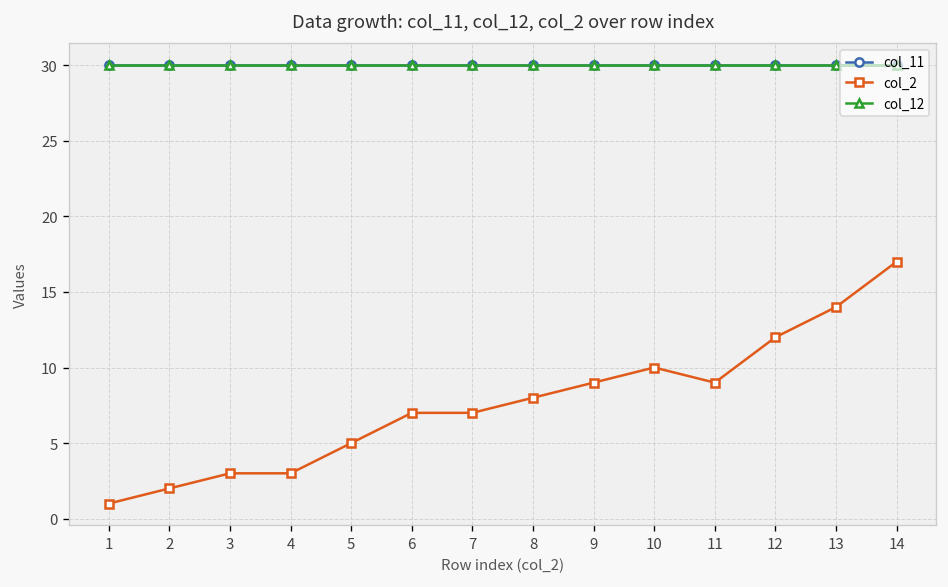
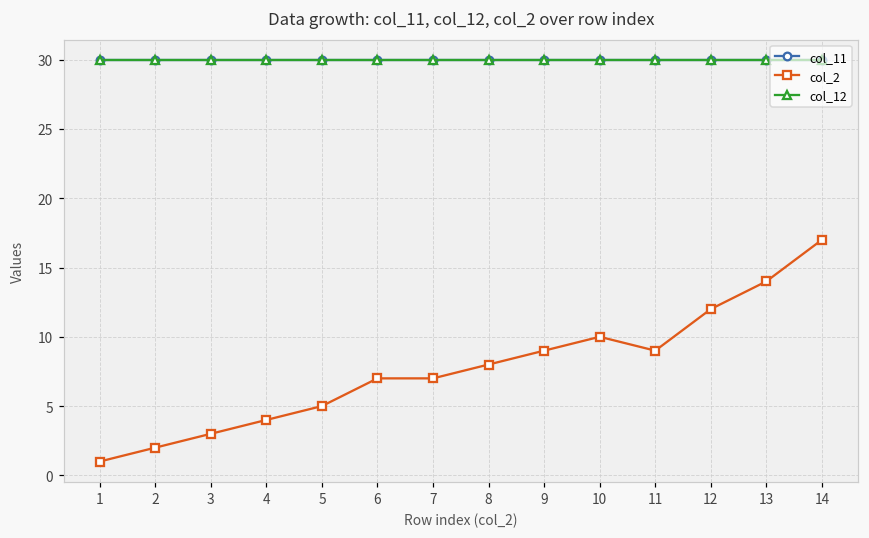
col_2, 4: 3 -> 4
